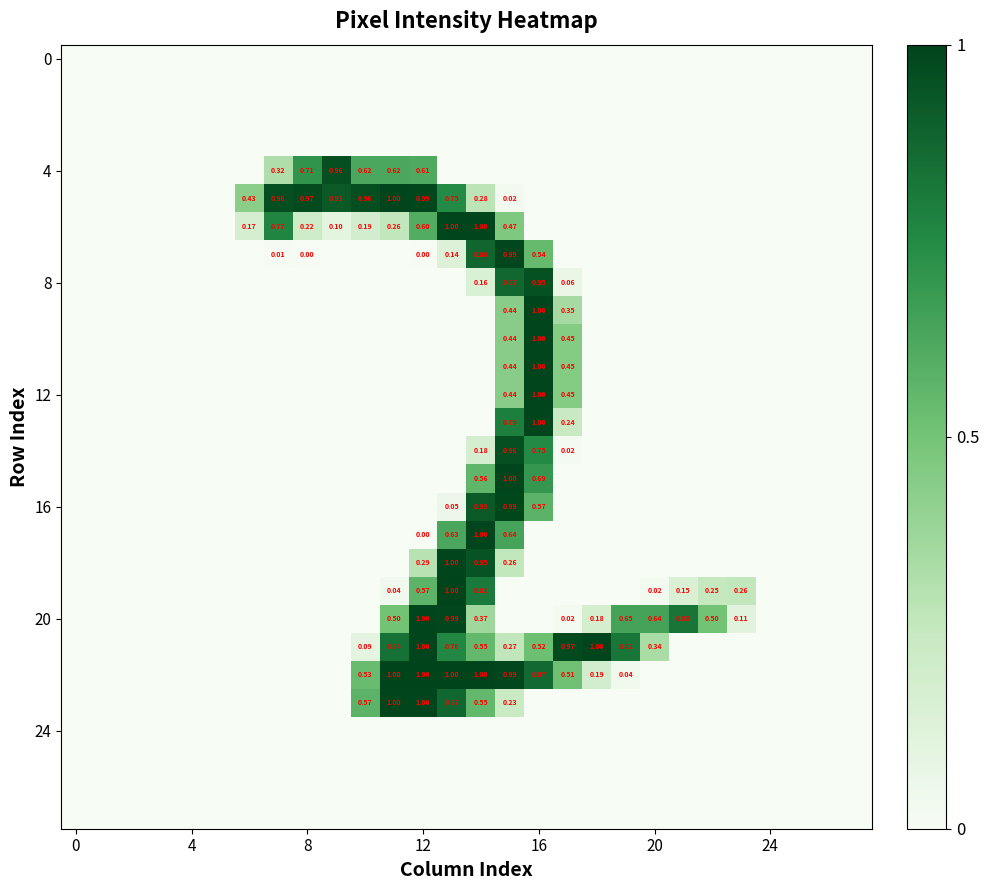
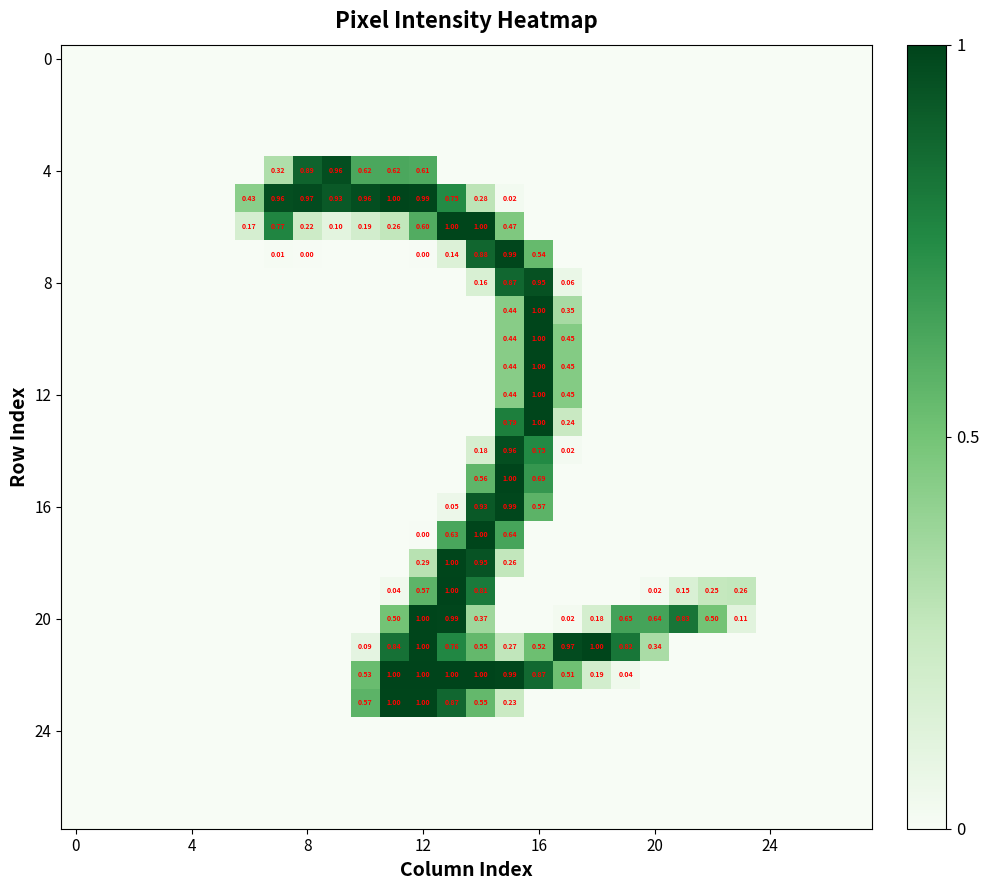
4, 8: 0.71 -> 0.89
